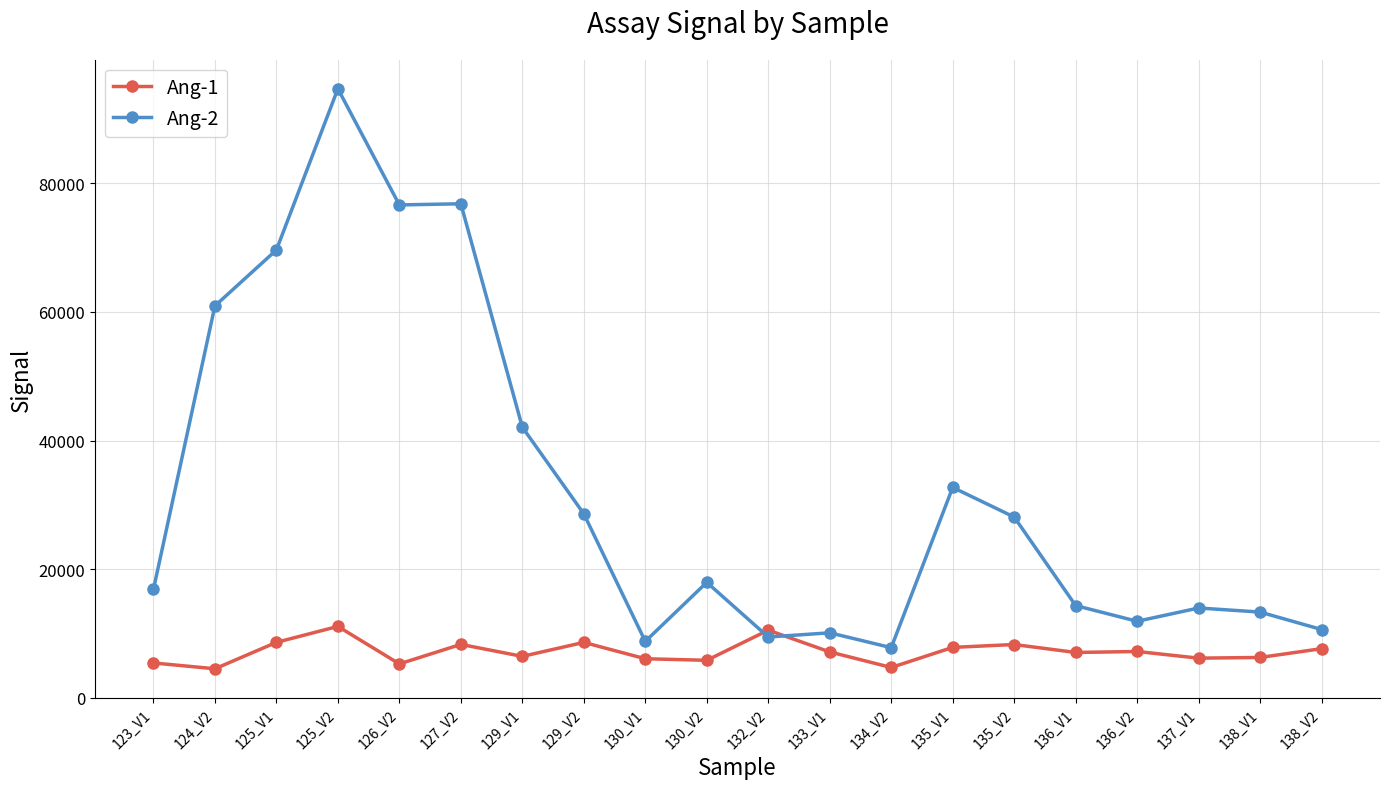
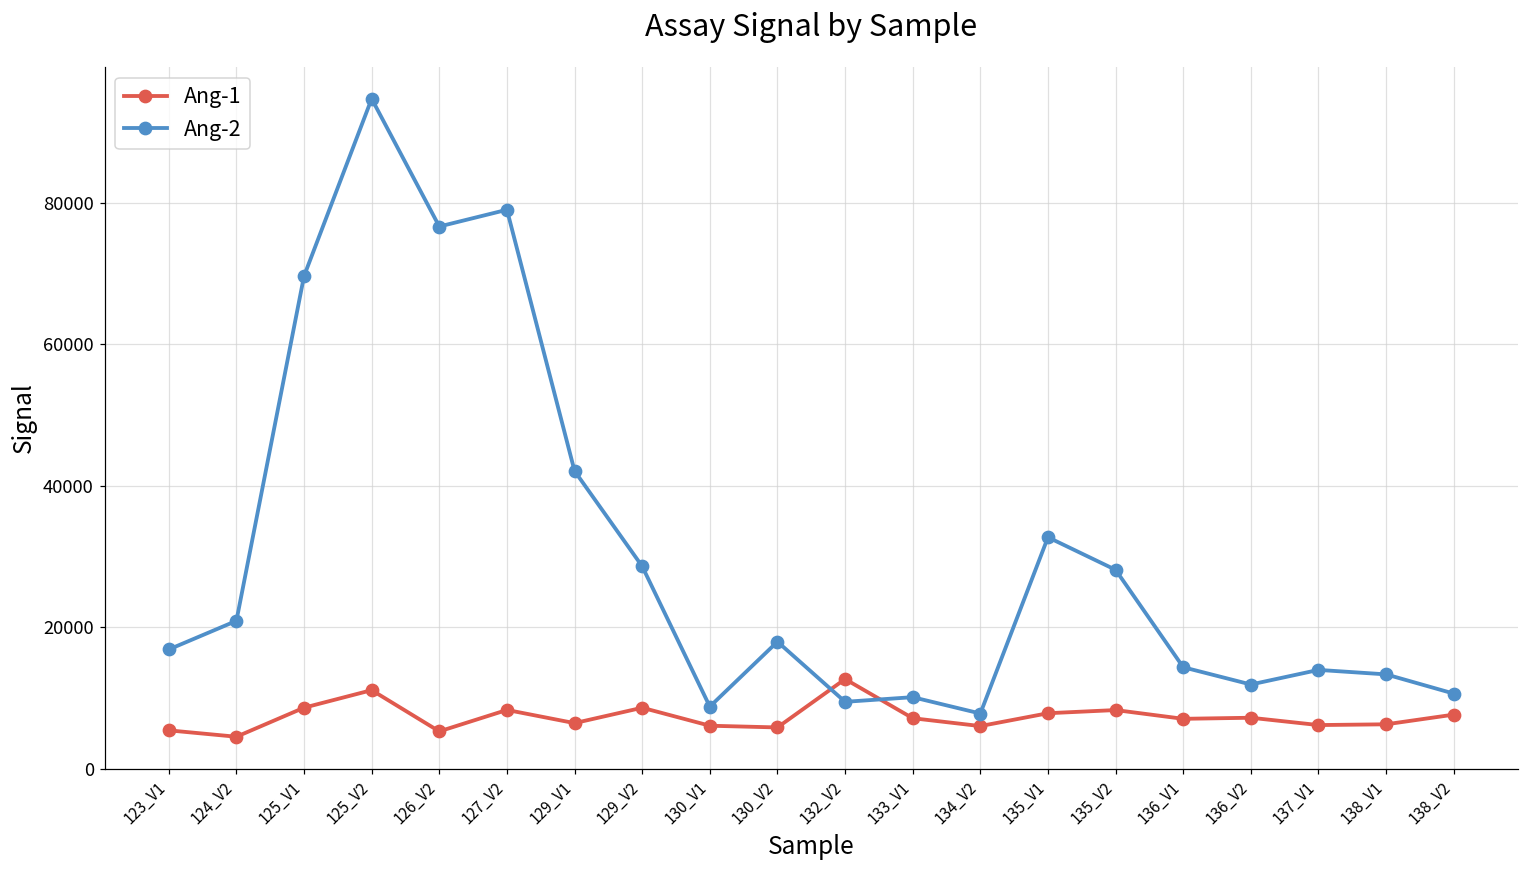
Ang-2, 124_V2: 61000 -> 21000
Ang-2, 127_V2: 77000 -> 79000
Ang-1, 132_V2: 10000 -> 13000
Ang-1, 134_V2: 5000 -> 6000
